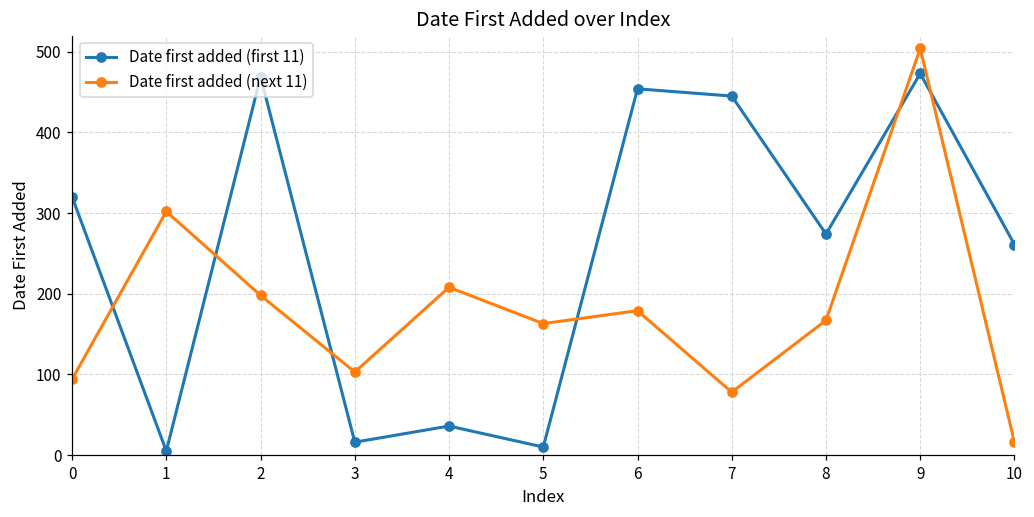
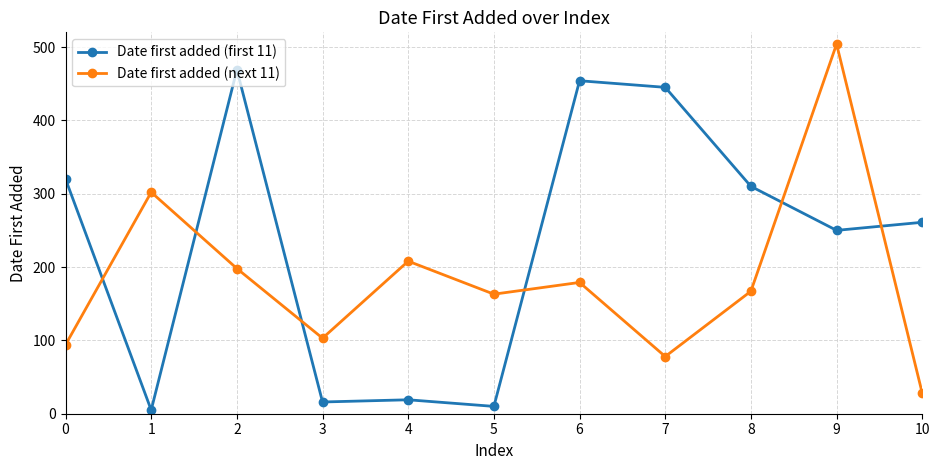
Date first added (first 11), 4: 40 -> 20
Date first added (first 11), 8: 270 -> 310
Date first added (first 11), 9: 470 -> 250
Date first added (next 11), 10: 20 -> 30
